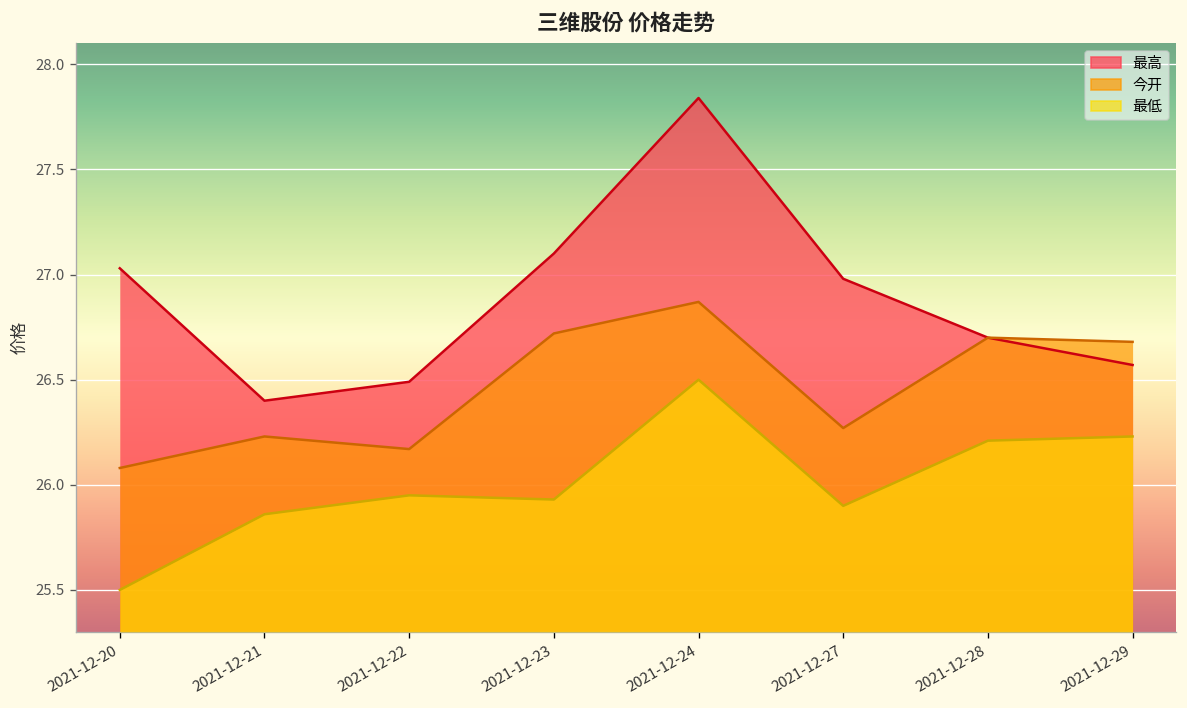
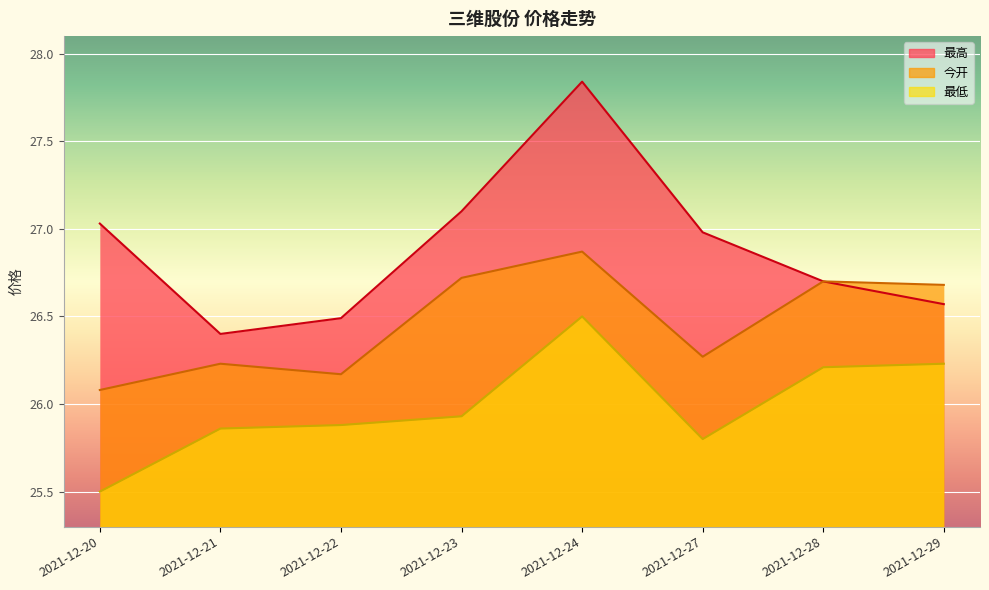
最低, 2021-12-22: 25.95 -> 25.88
最低, 2021-12-27: 25.9 -> 25.8
